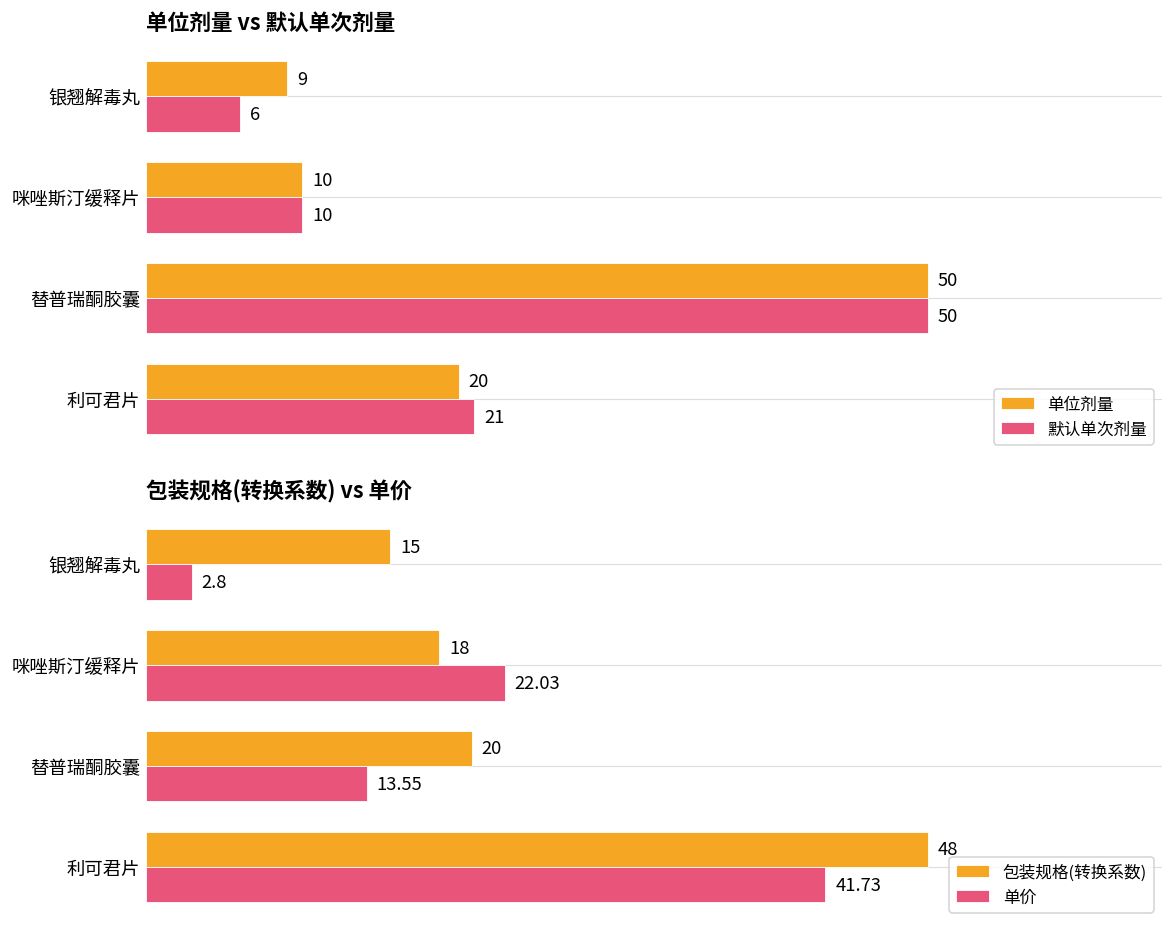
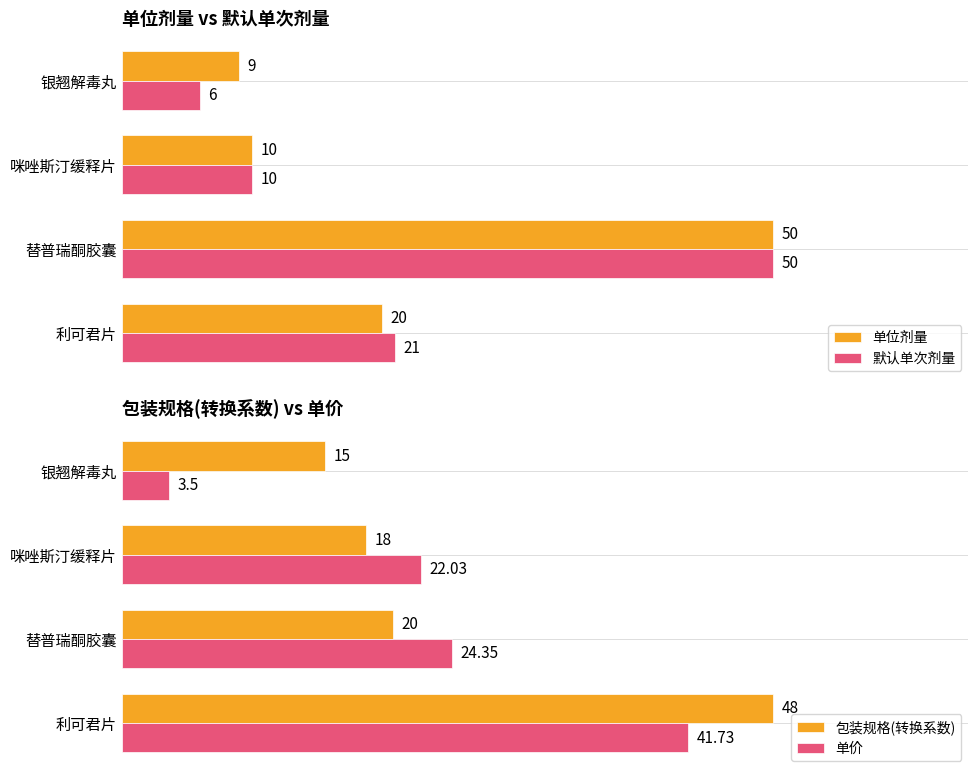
包装规格(转换系数) vs 单价, 单价, 银翘解毒丸: 2.8 -> 3.5
包装规格(转换系数) vs 单价, 单价, 替普瑞酮胶囊: 13.55 -> 24.35
